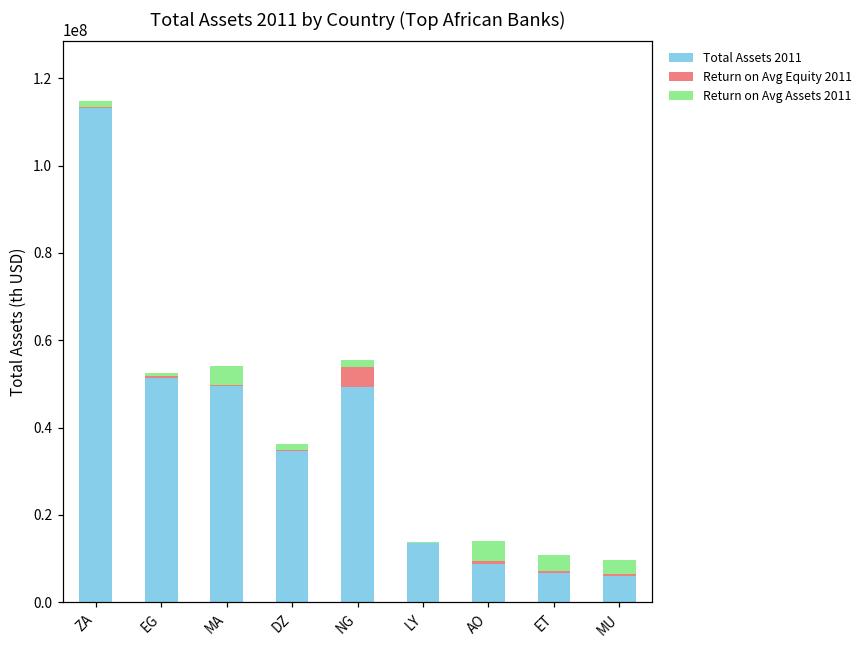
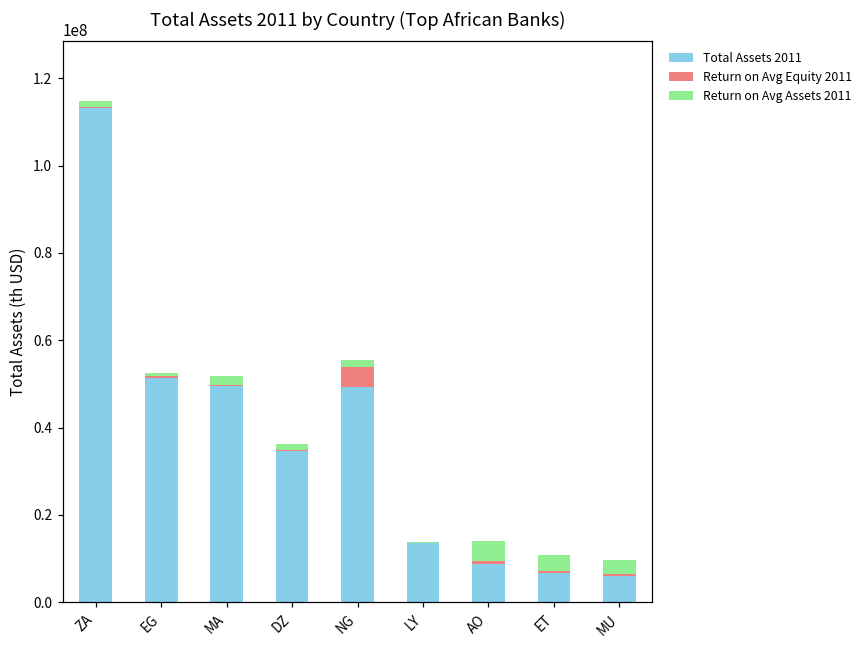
Return on Avg Assets 2011, MA: 4000000 -> 2000000
